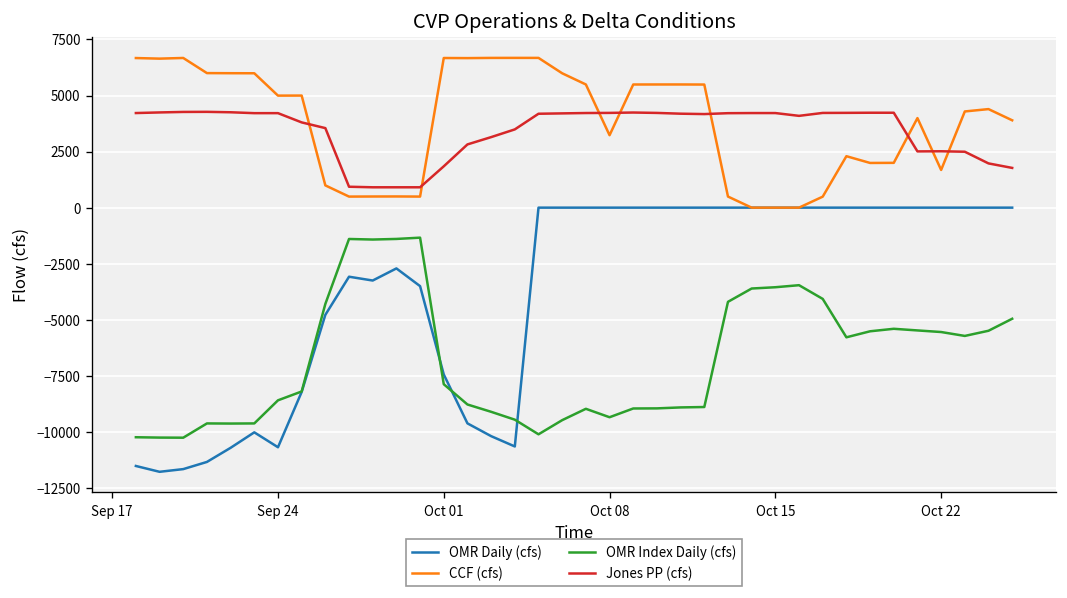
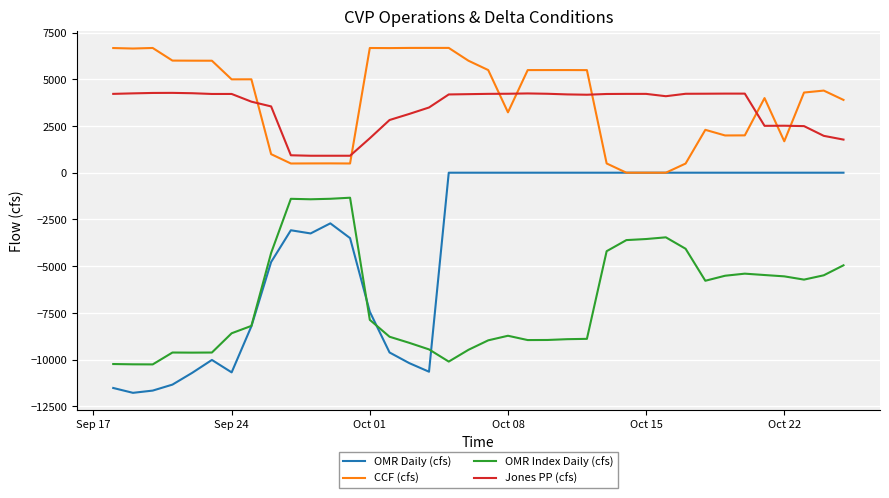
OMR Index Daily (cfs), Oct 08: -9300 -> -8700
